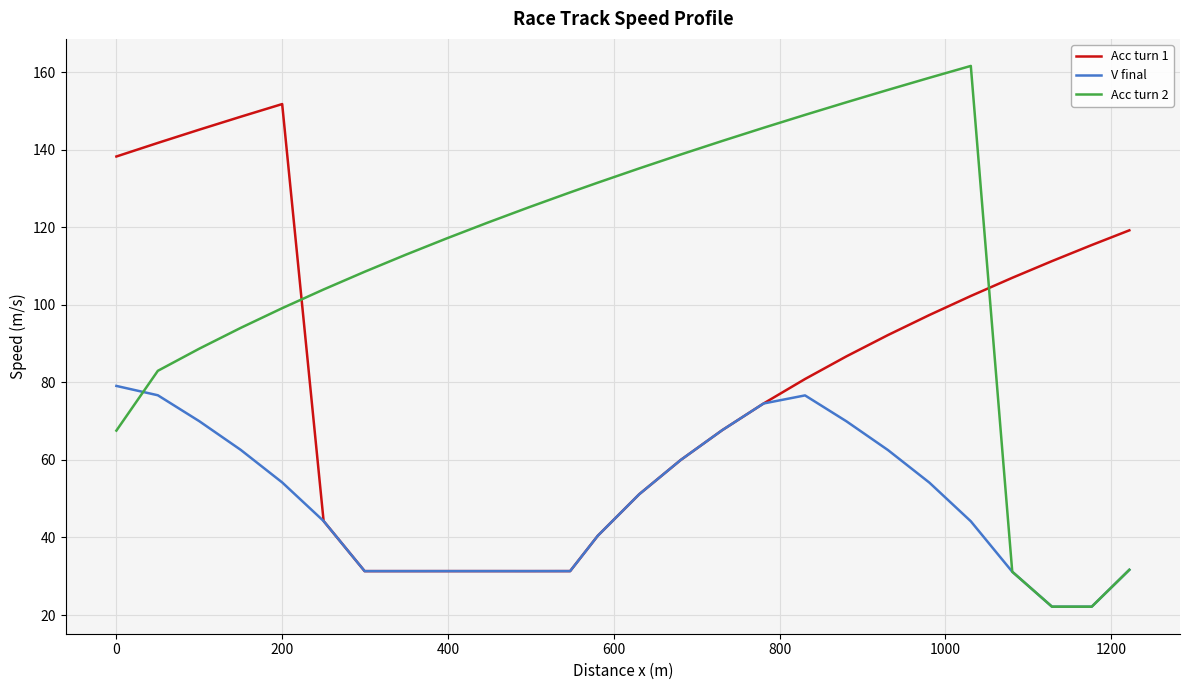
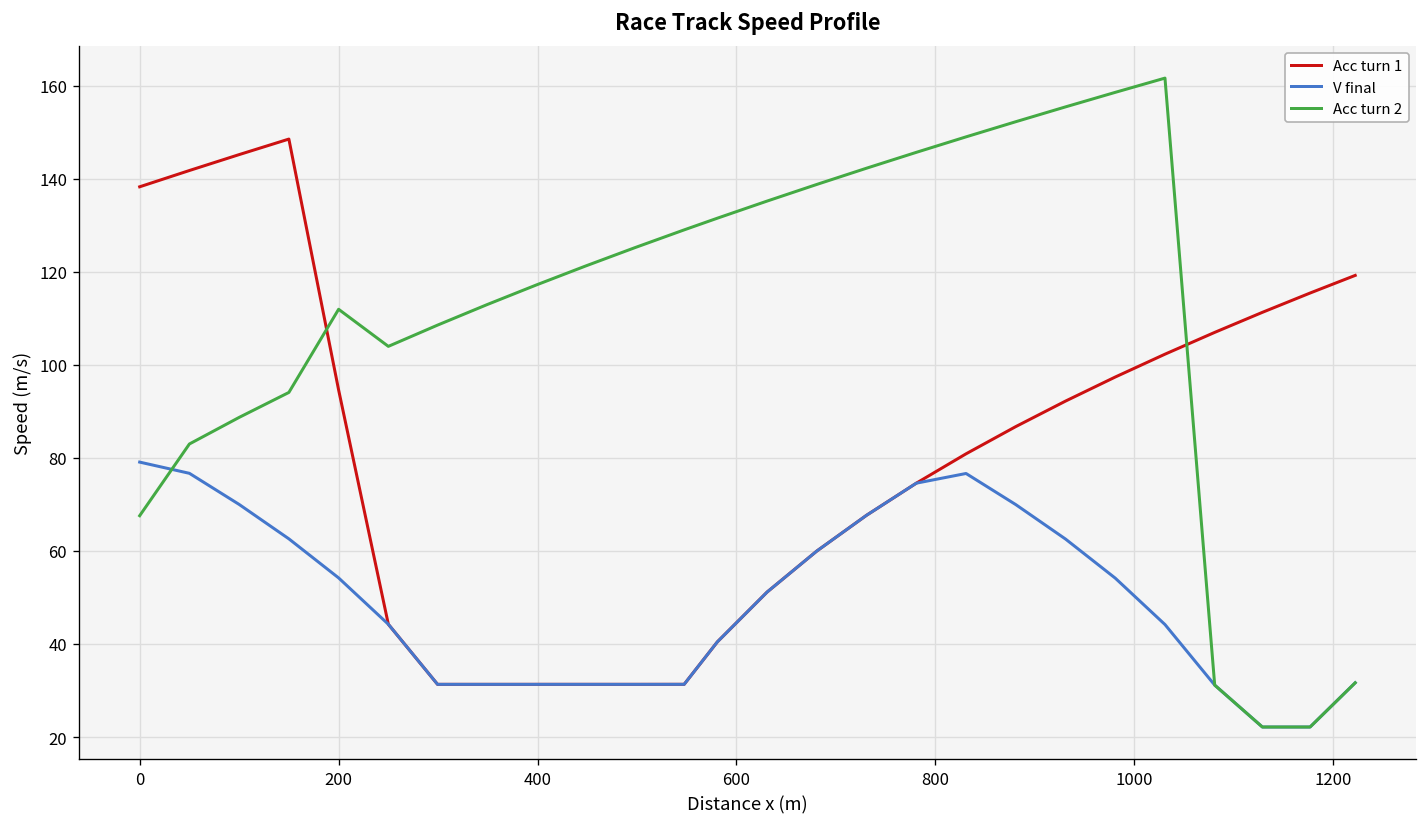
Acc turn 1, 200: 152 -> 95
Acc turn 2, 200: 99 -> 112
